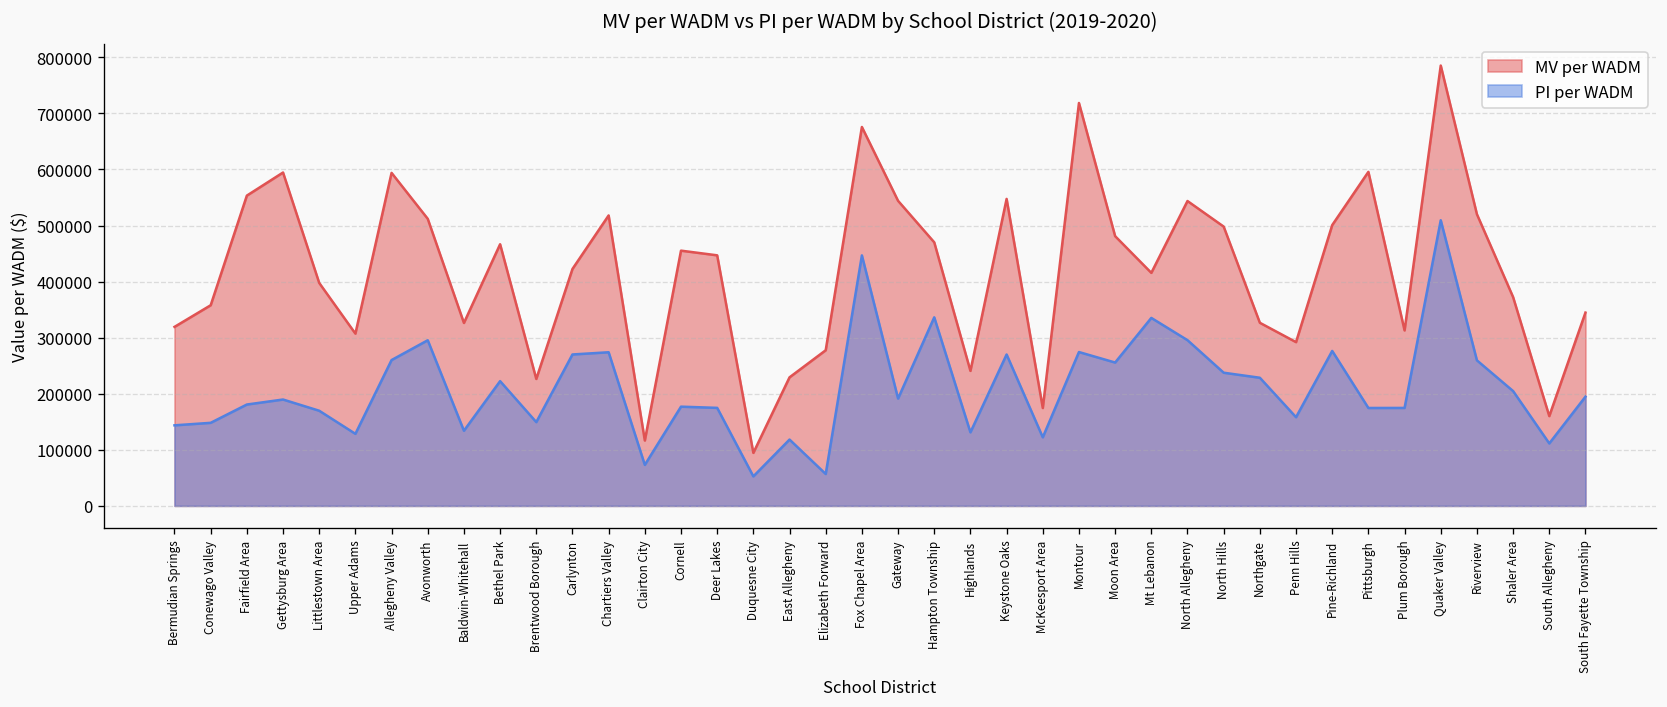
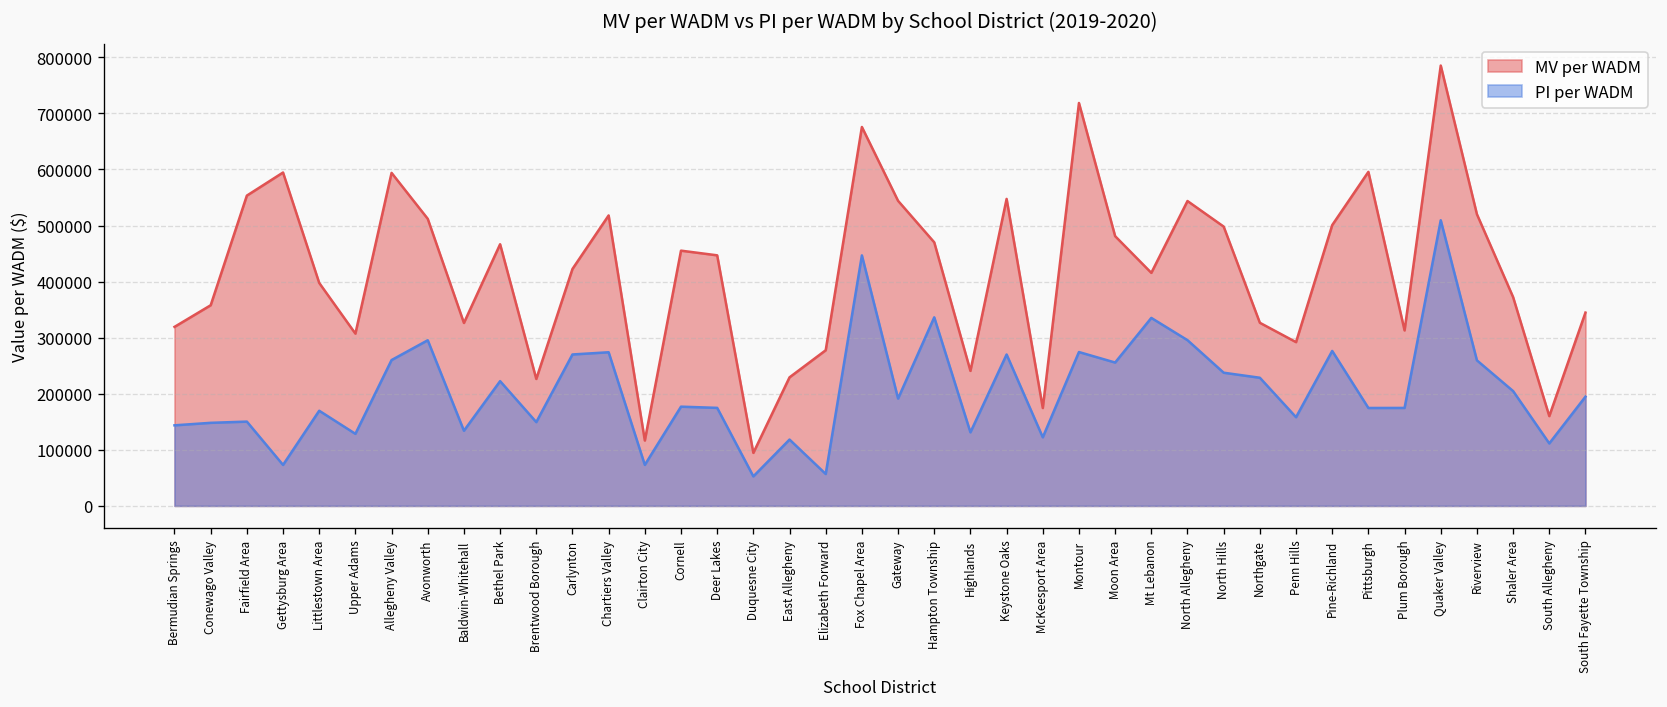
PI per WADM, Fairfield Area: 180000 -> 150000
PI per WADM, Gettysburg Area: 190000 -> 70000
